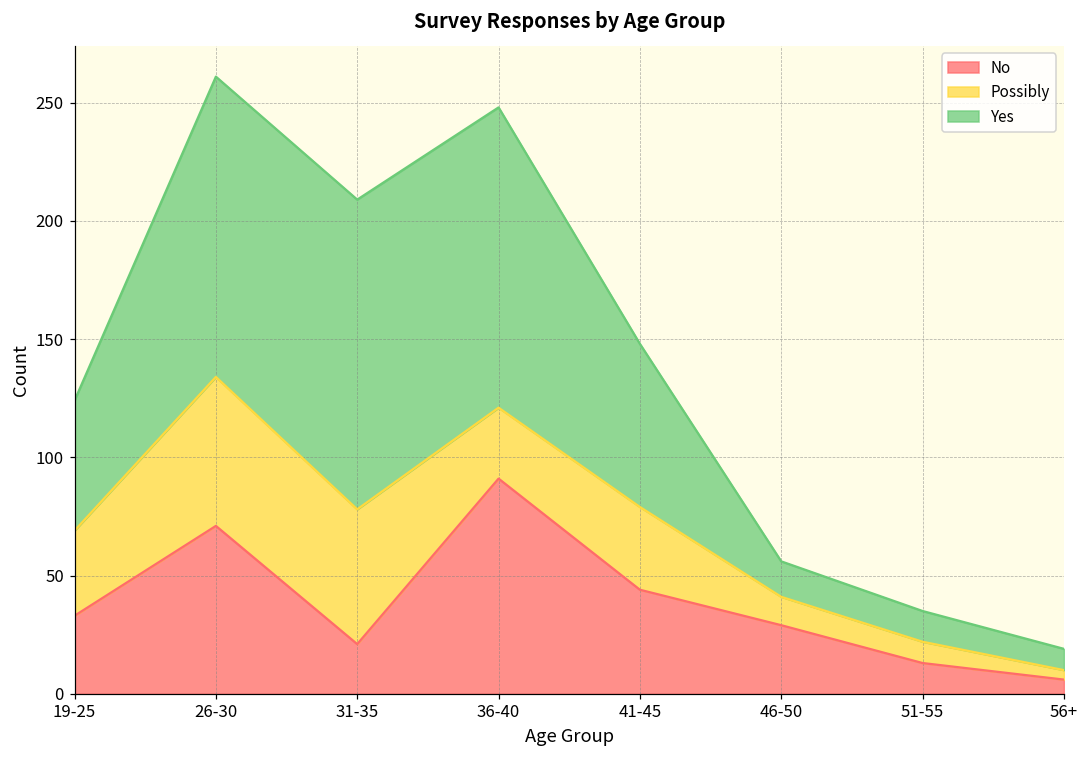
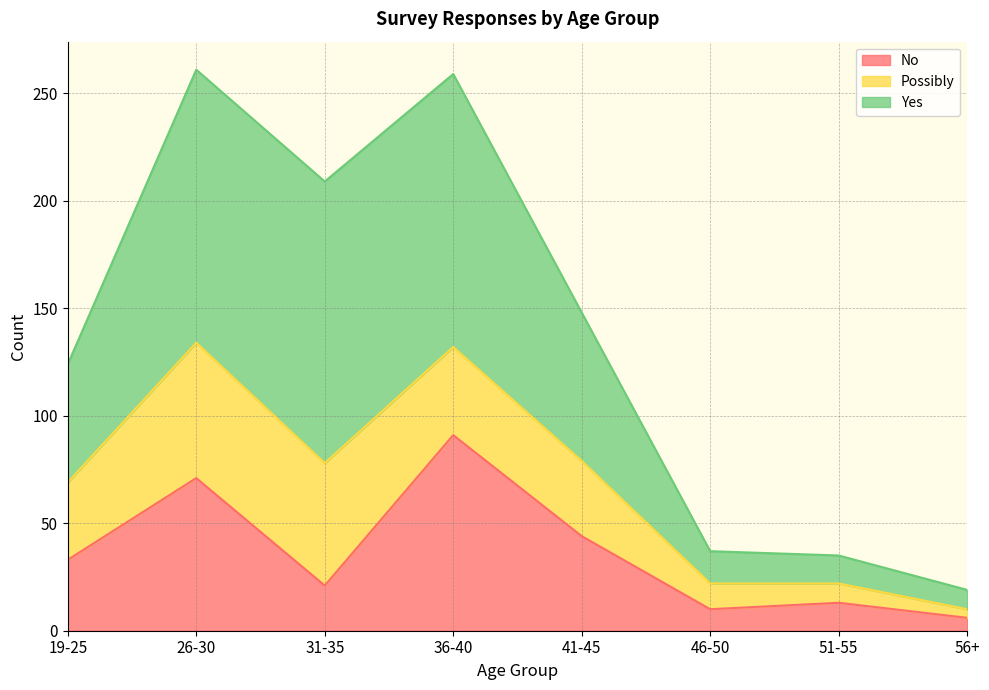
Possibly, 36-40: 30 -> 41
No, 46-50: 29 -> 10
